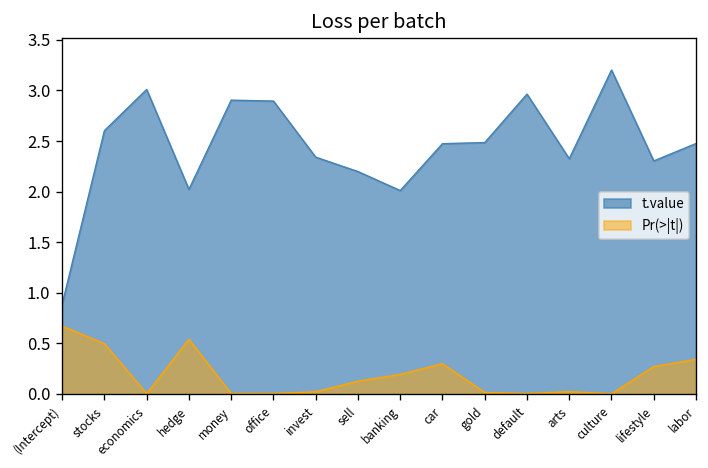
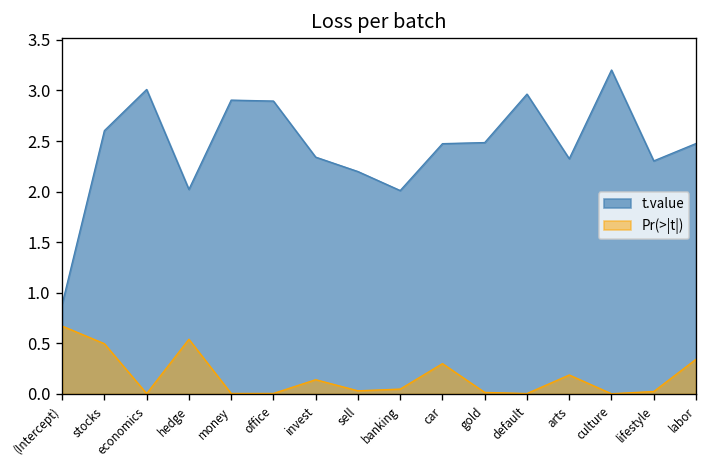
Pr(>|t|), invest: 0.0 -> 0.1
Pr(>|t|), sell: 0.1 -> 0.0
Pr(>|t|), banking: 0.2 -> 0.0
Pr(>|t|), arts: 0.0 -> 0.2
Pr(>|t|), lifestyle: 0.3 -> 0.0
